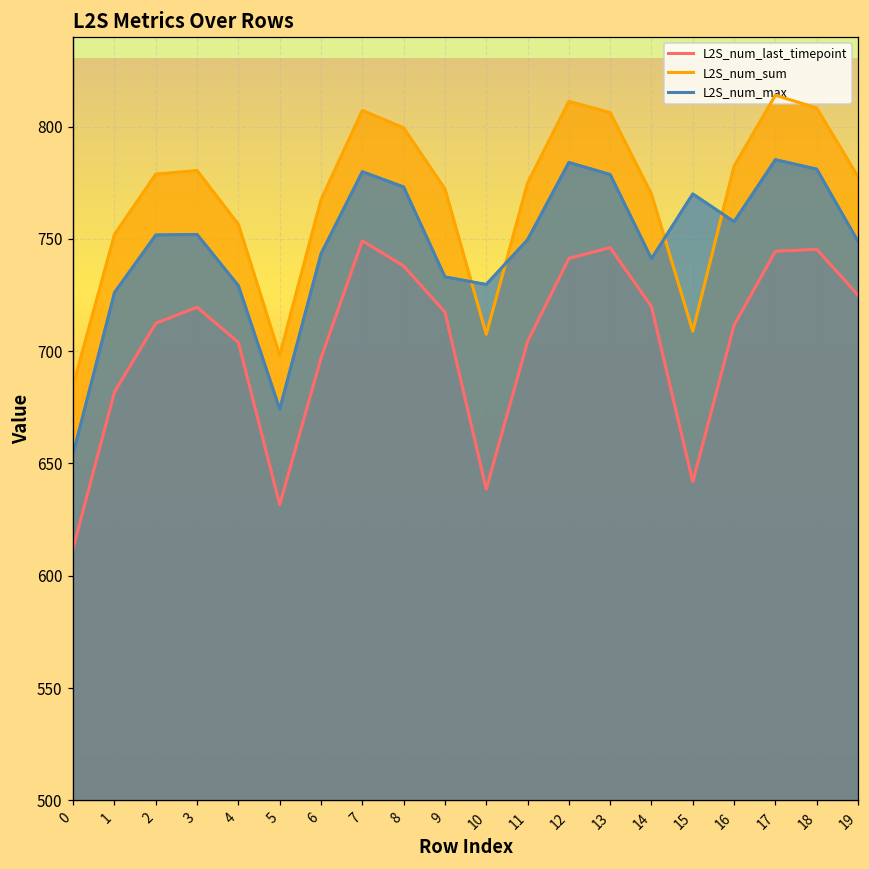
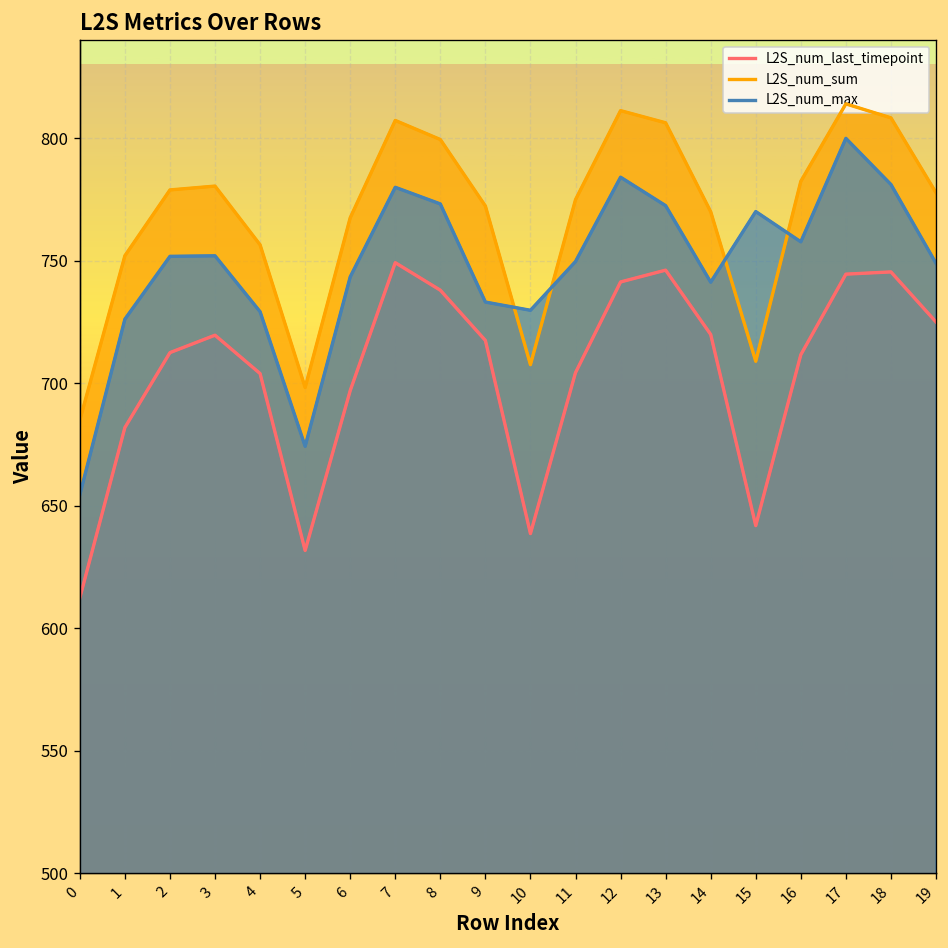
L2S_num_max, 13: 779 -> 772
L2S_num_max, 17: 785 -> 800
